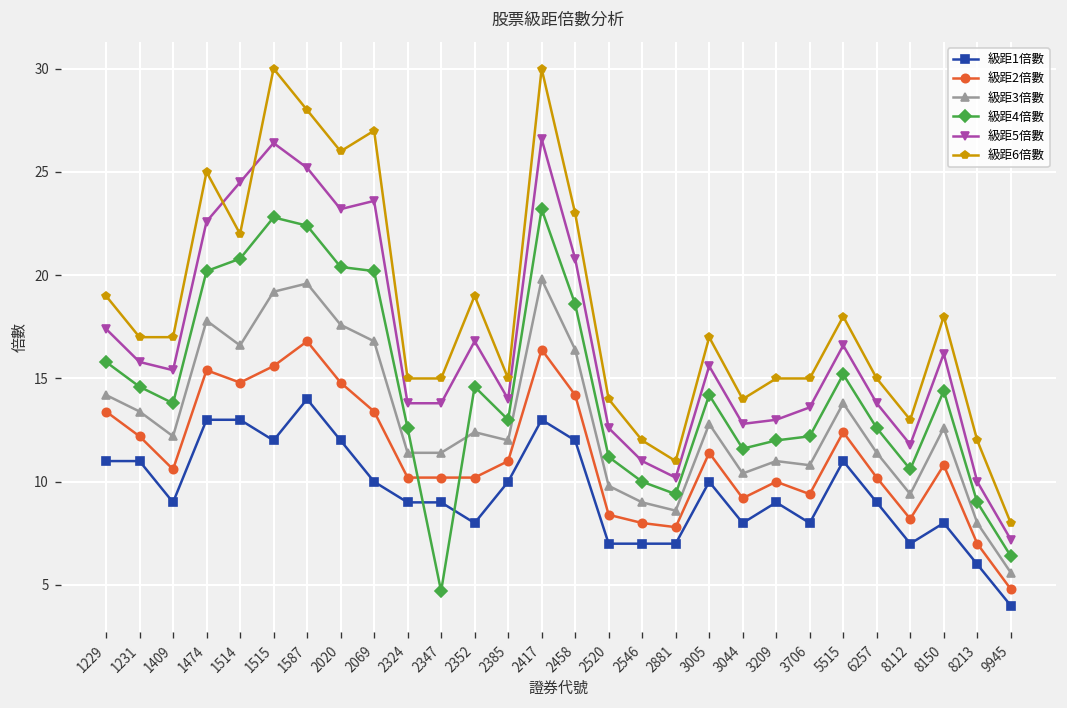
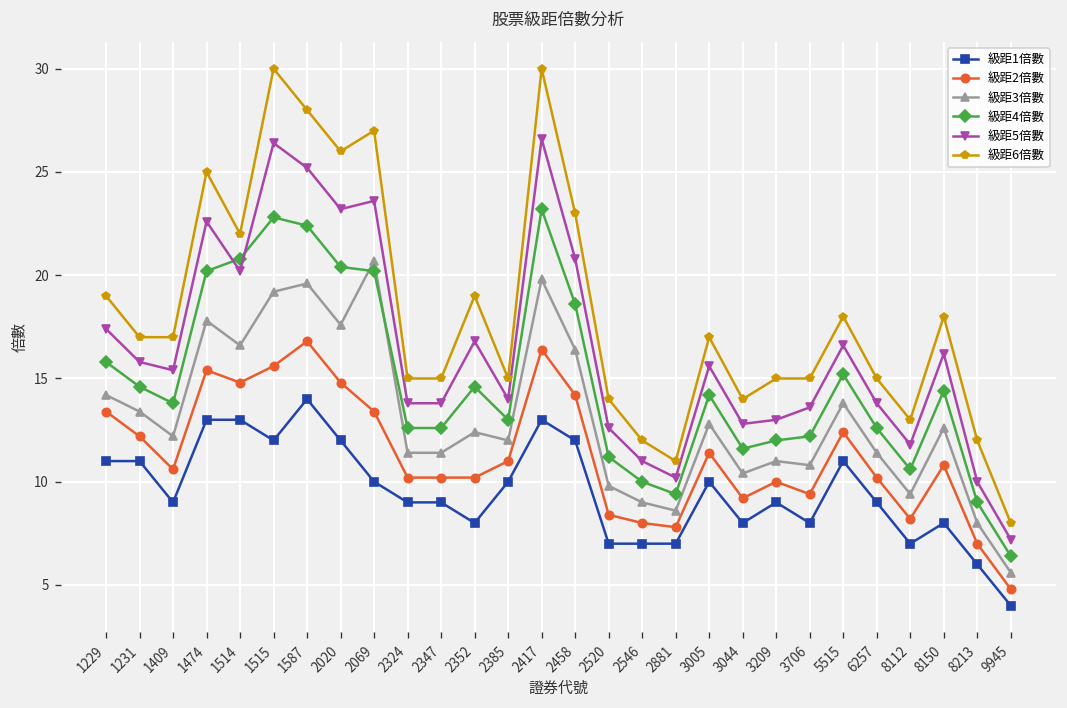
級距5倍數, 1514: 24.5 -> 20.2
級距3倍數, 2069: 16.8 -> 20.7
級距4倍數, 2347: 4.7 -> 12.6
